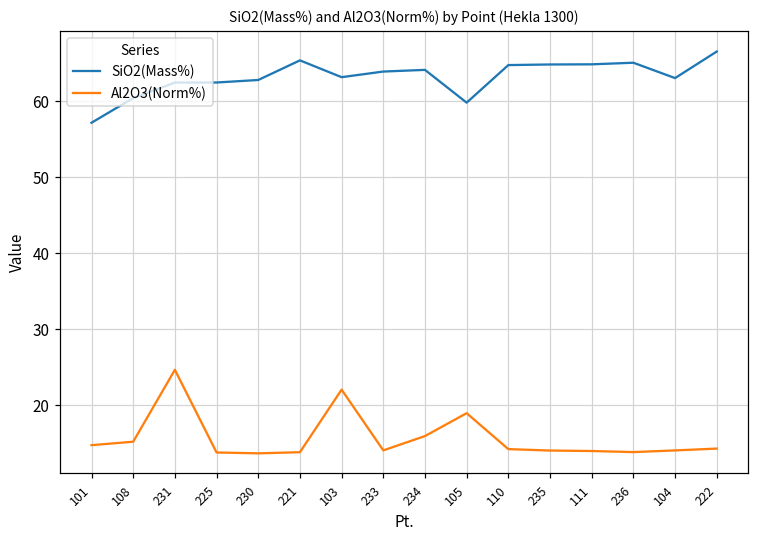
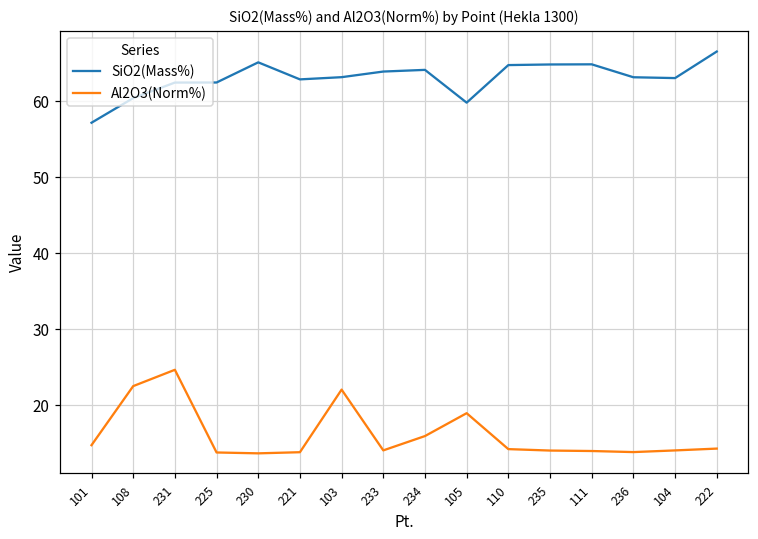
Al2O3(Norm%), 108: 15 -> 23
SiO2(Mass%), 230: 63 -> 65
SiO2(Mass%), 221: 65 -> 63
SiO2(Mass%), 236: 65 -> 63
